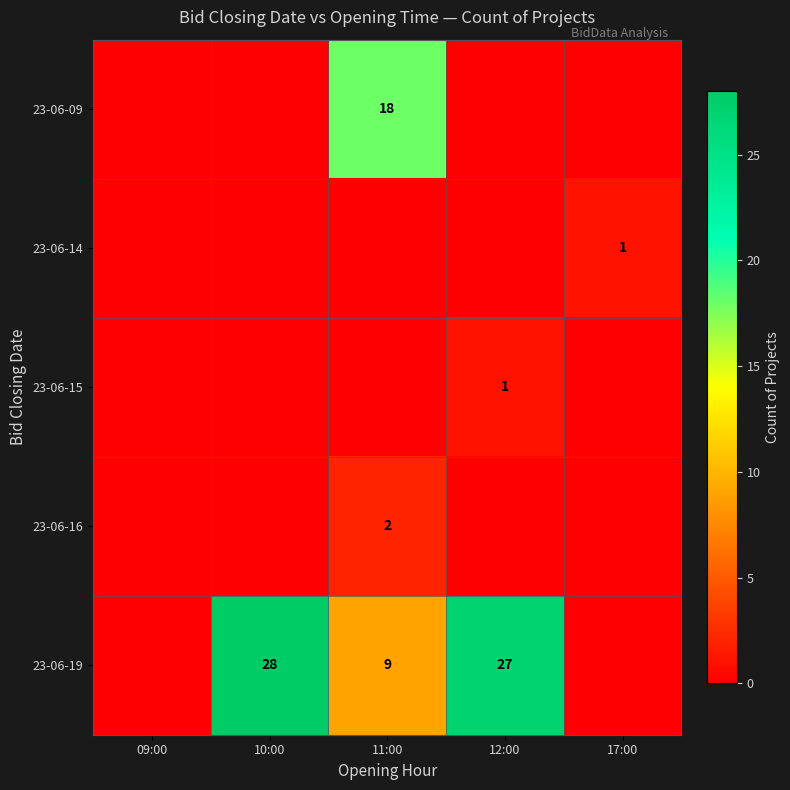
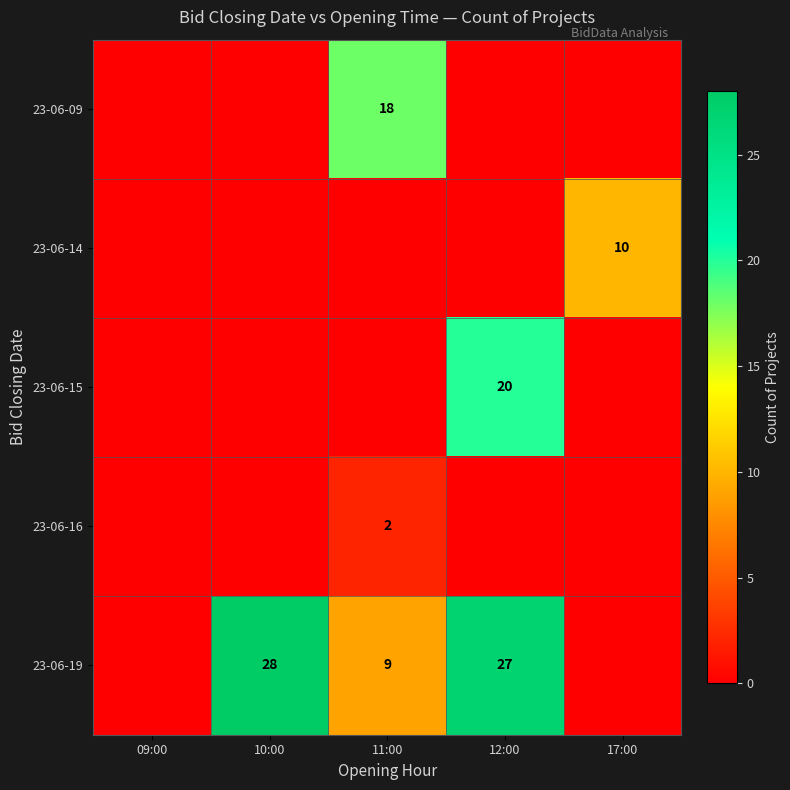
23-06-14, 17:00: 1 -> 10
23-06-15, 12:00: 1 -> 20
